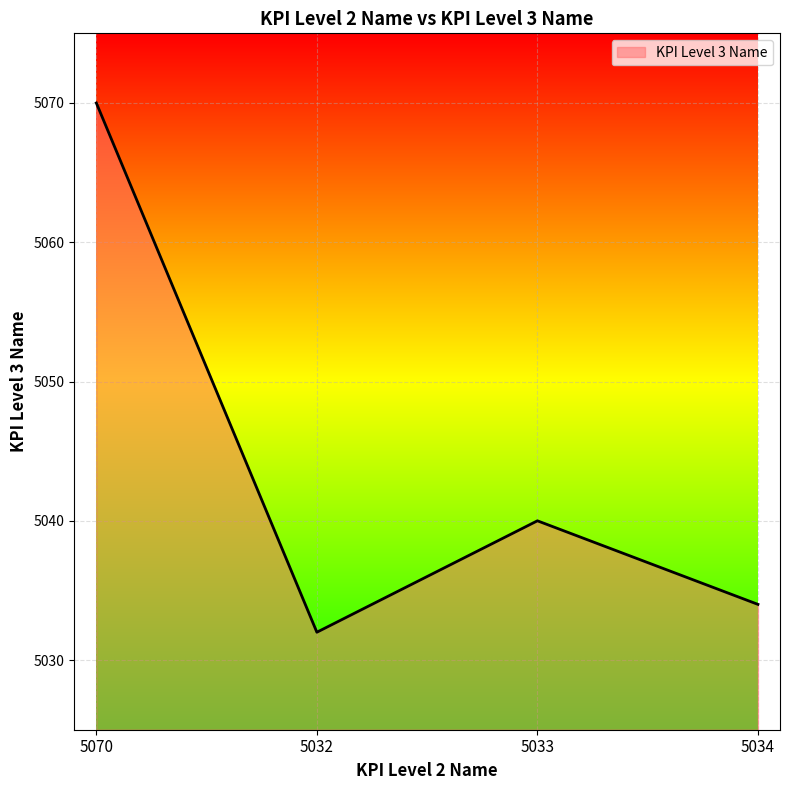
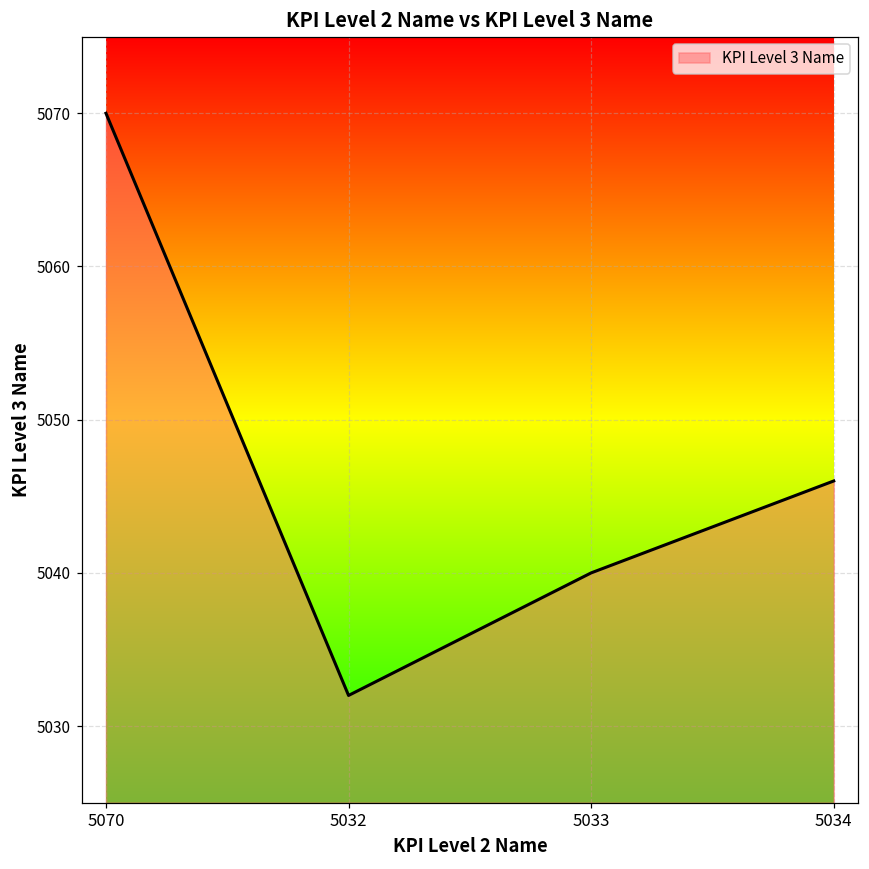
5034: 5034 -> 5046
